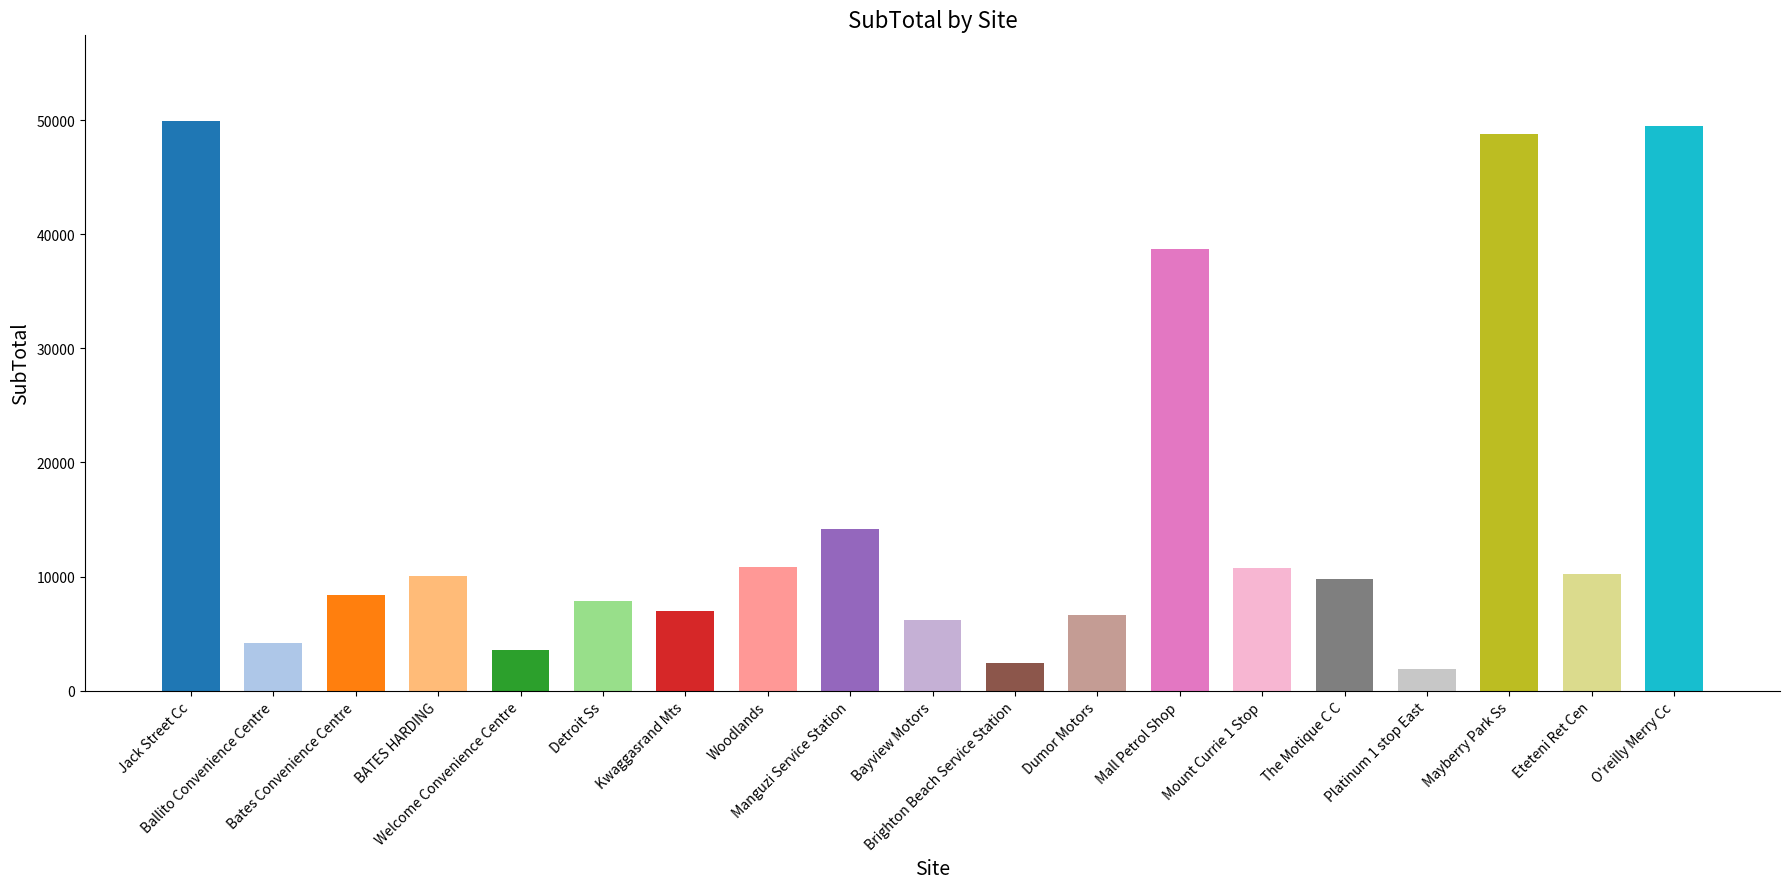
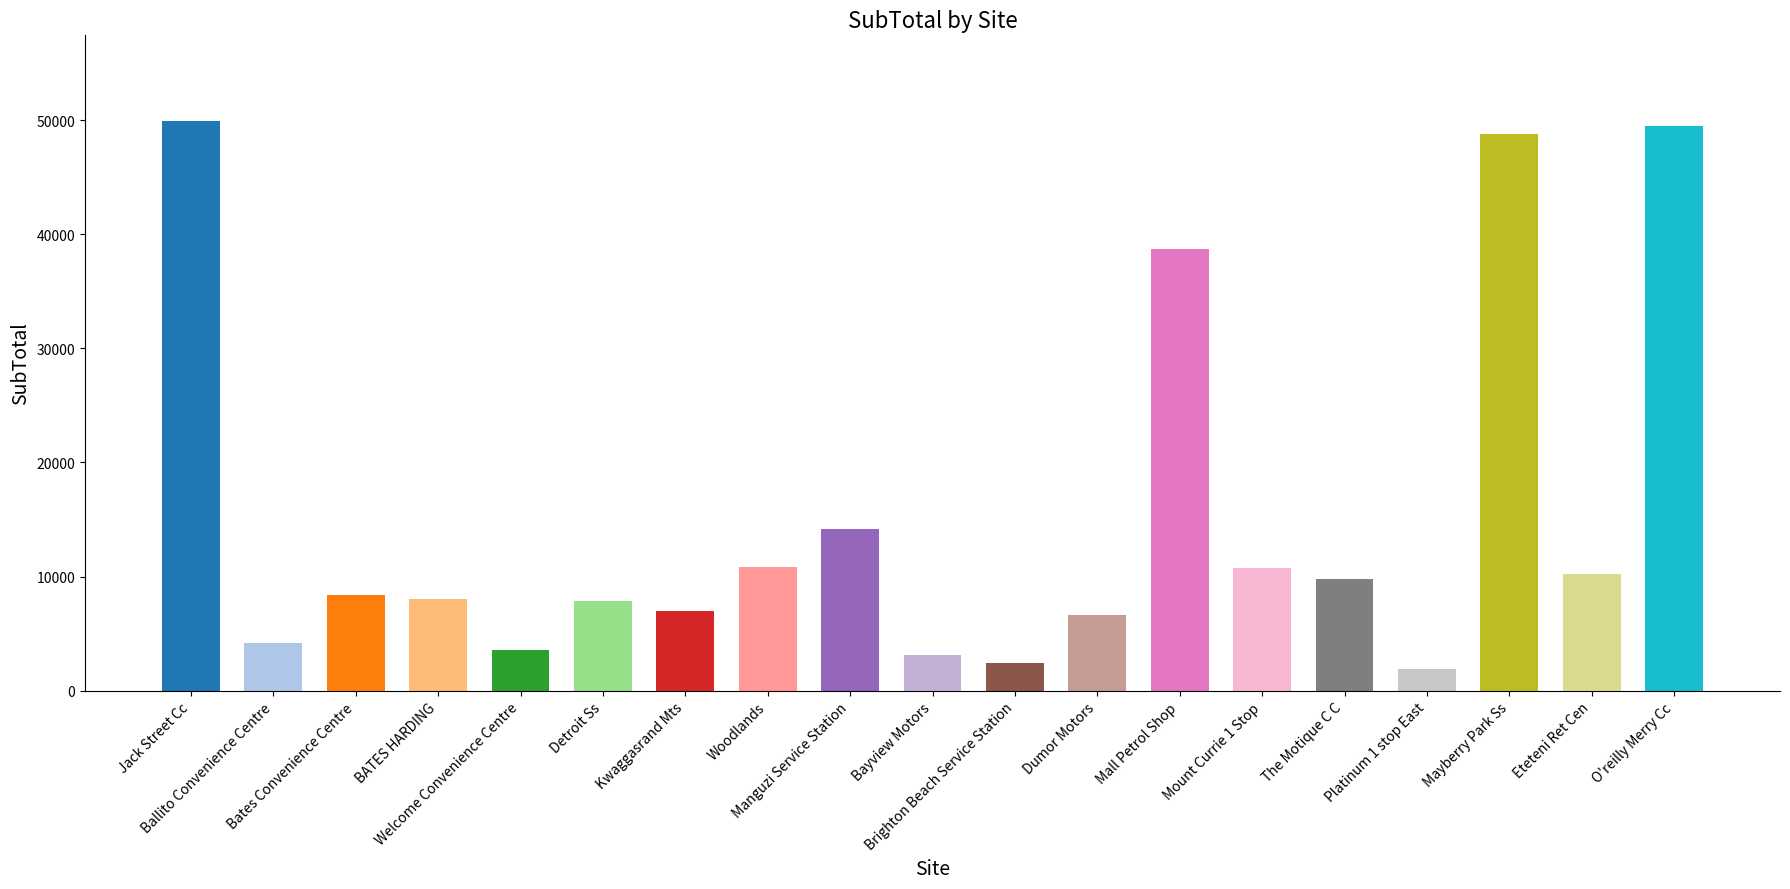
BATES HARDING: 10100 -> 8000
Bayview Motors: 6200 -> 3100
